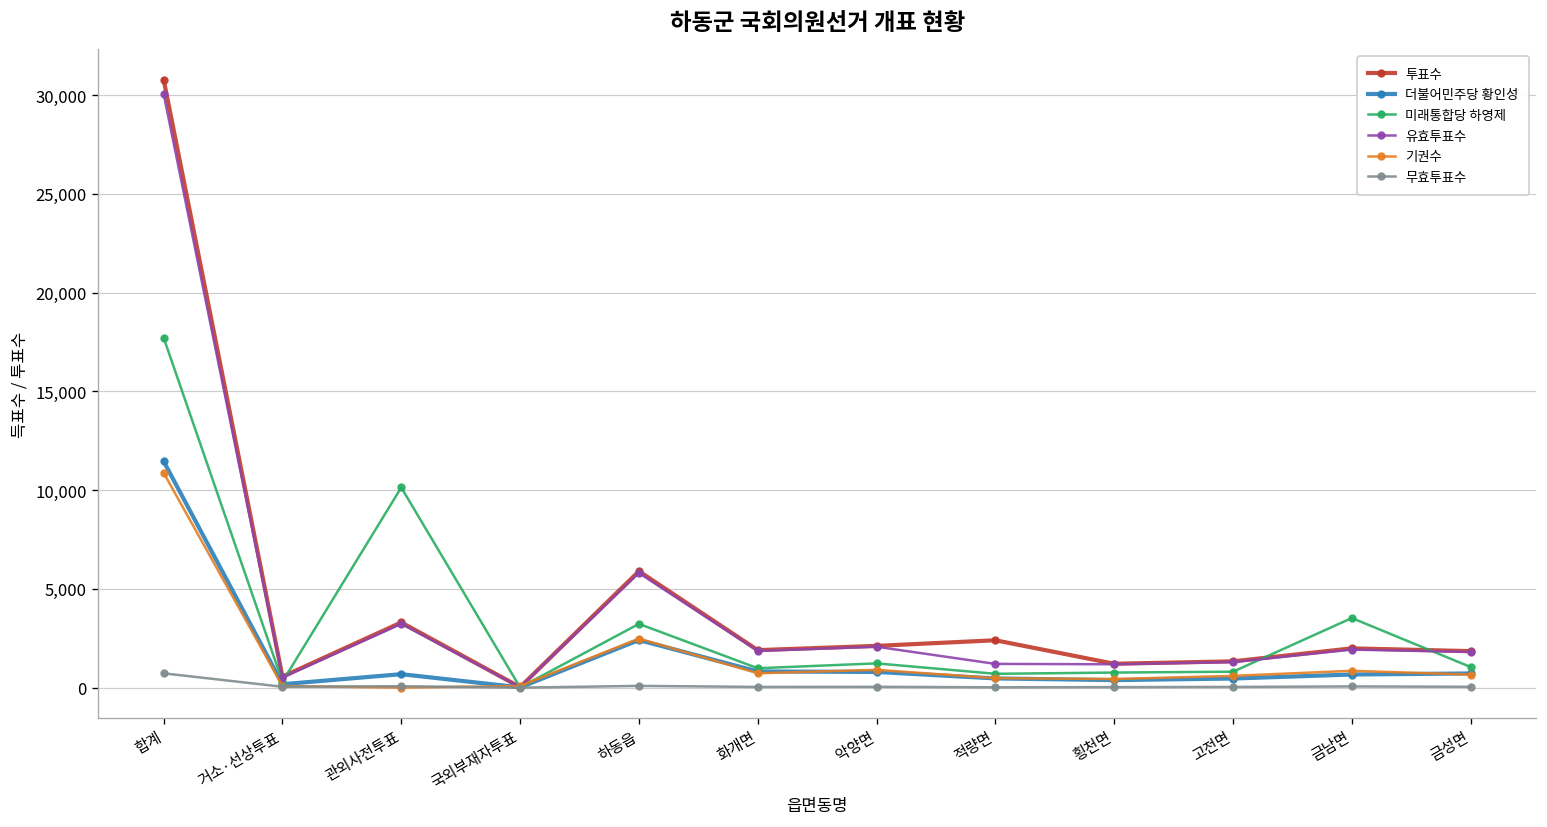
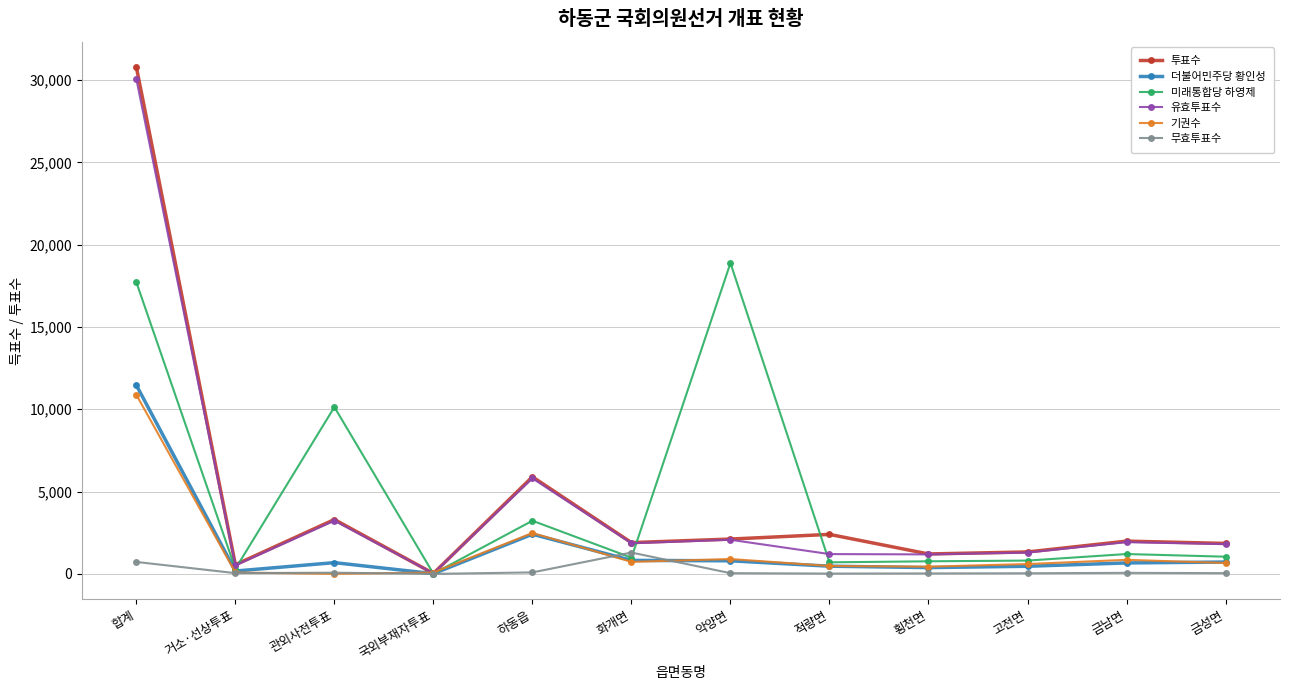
무효투표수, 화개면: 0 -> 1,300
미래통합당 하영제, 악양면: 1,200 -> 18,900
미래통합당 하영제, 금남면: 3,500 -> 1,200
